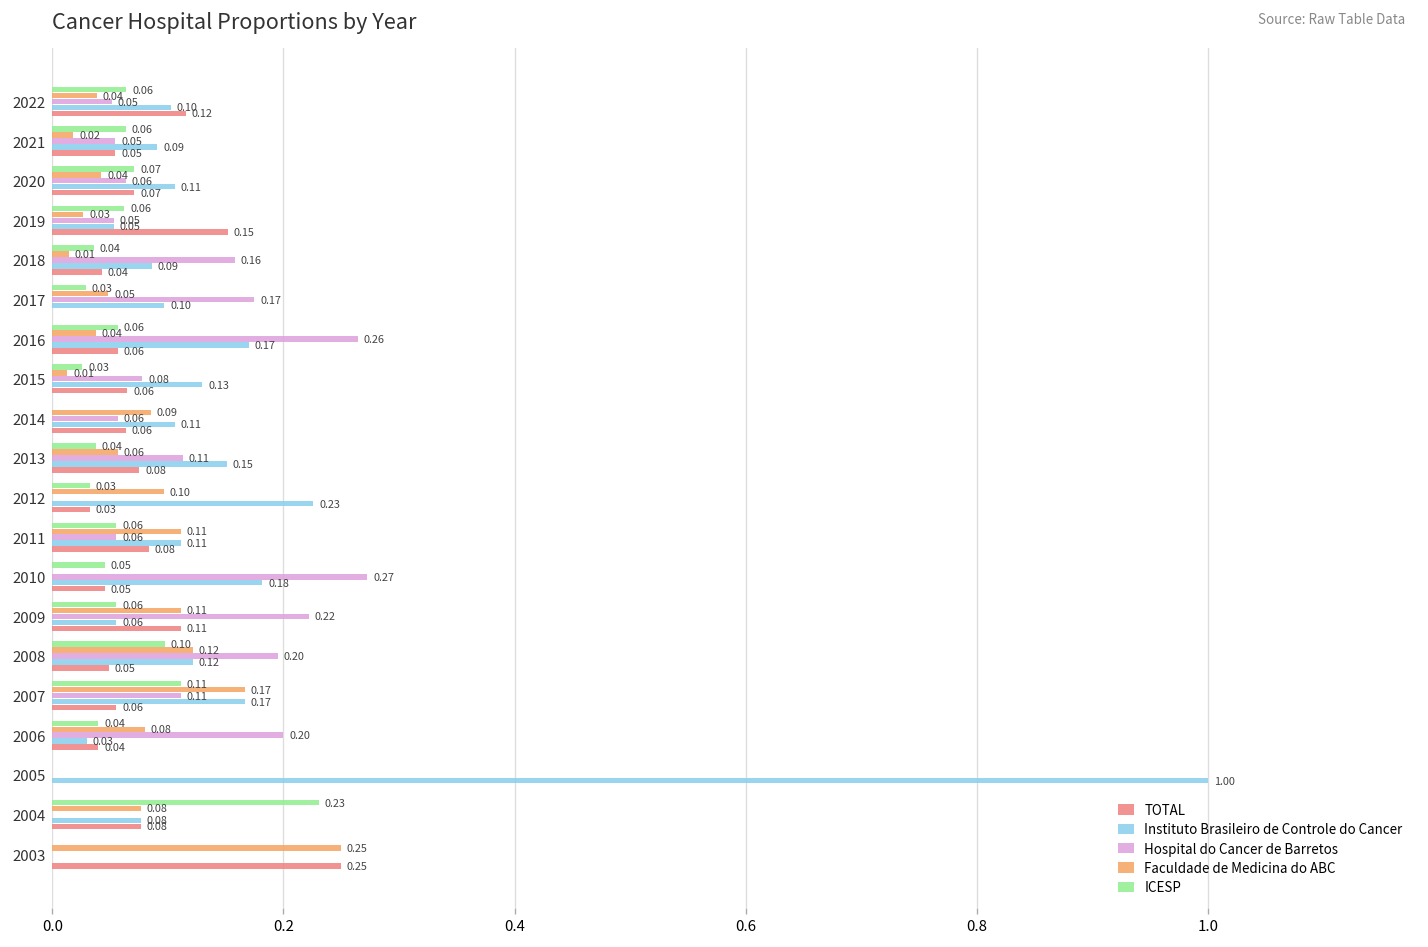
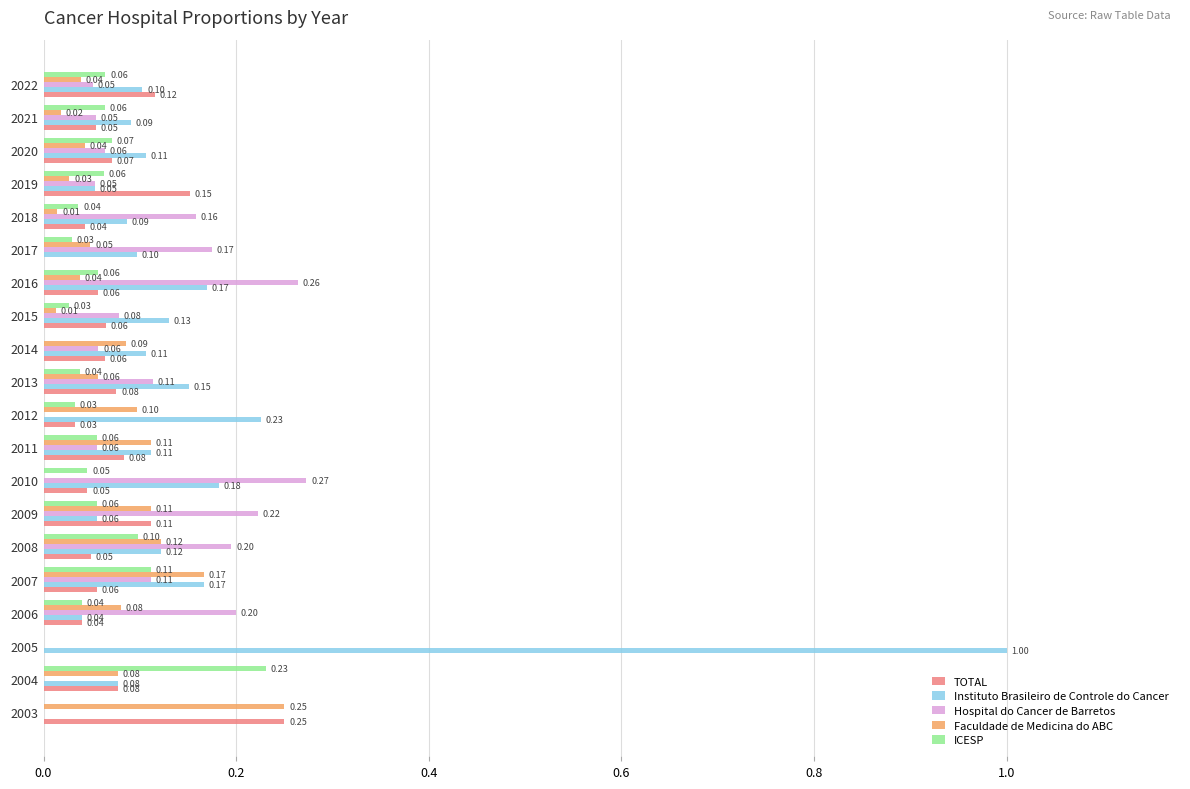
Instituto Brasileiro de Controle do Cancer, 2006: 0.03 -> 0.04
